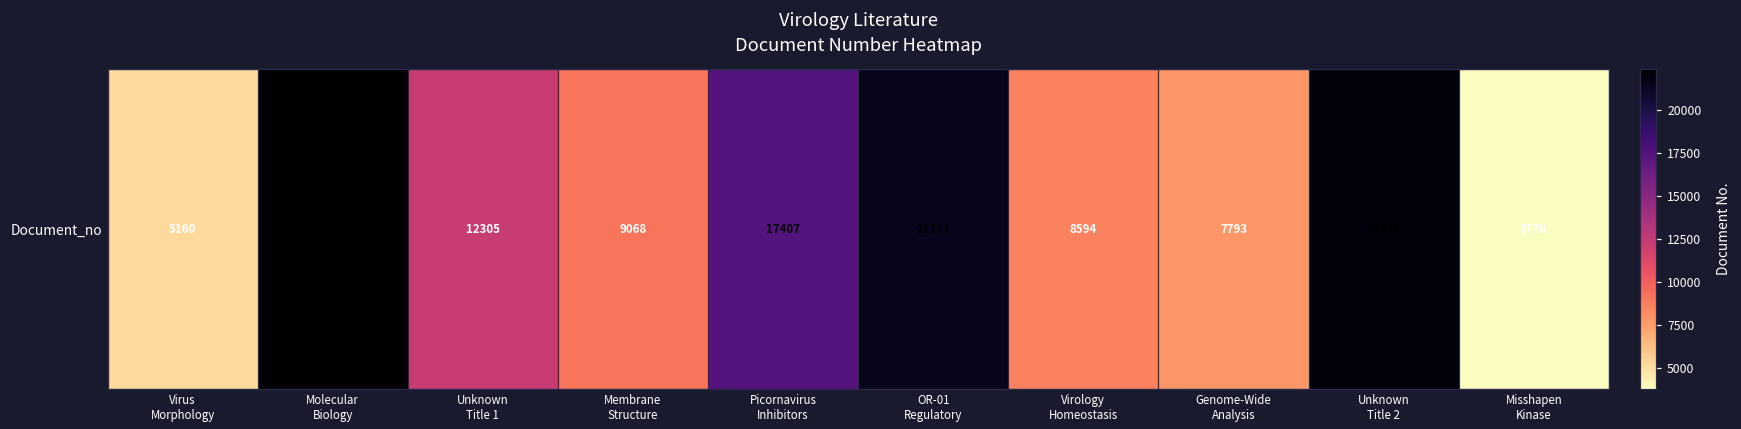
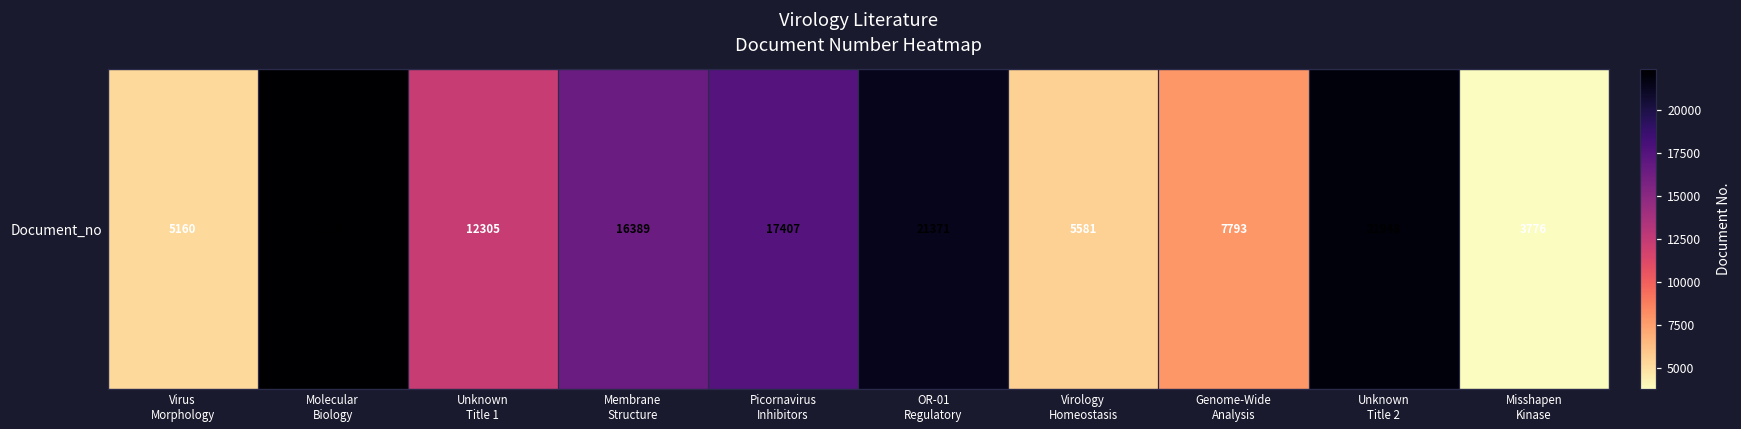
Document_no, Membrane Structure: 9068 -> 16389
Document_no, Virology Homeostasis: 8594 -> 5581
